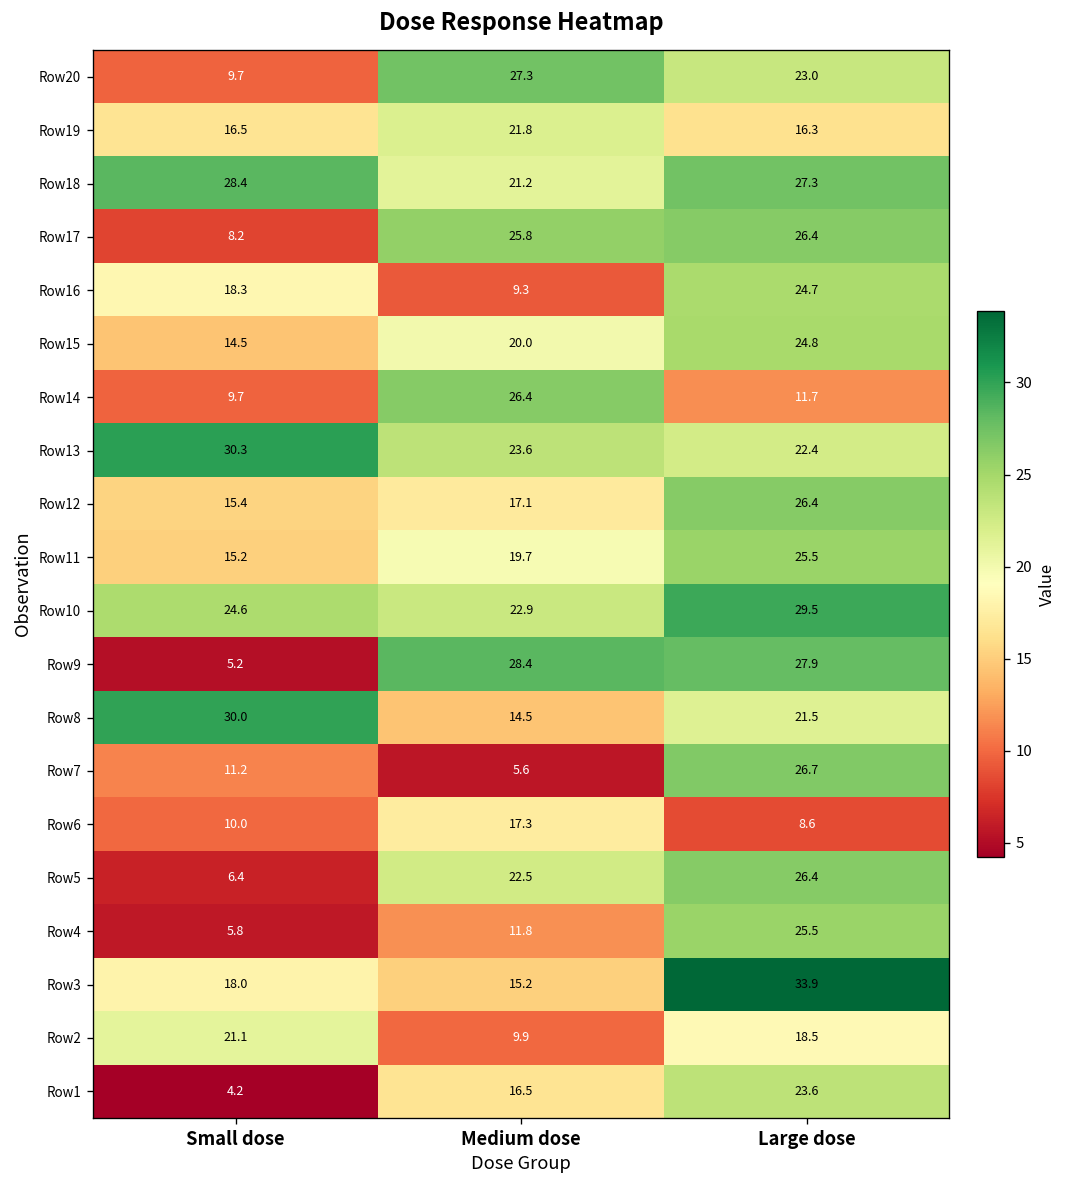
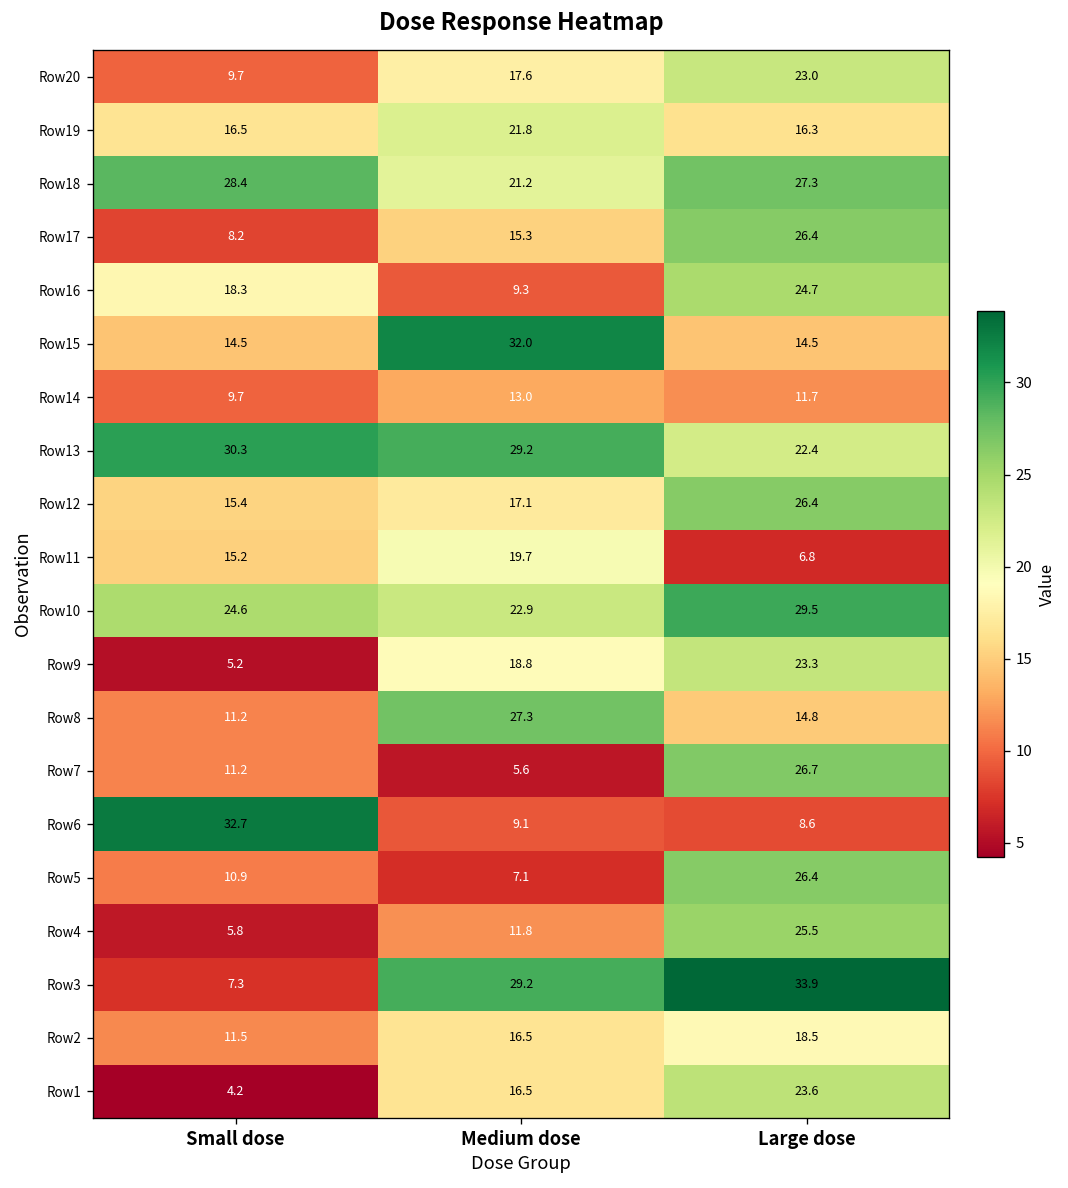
Row20, Medium dose: 27.3 -> 17.6
Row17, Medium dose: 25.8 -> 15.3
Row15, Medium dose: 20.0 -> 32.0
Row15, Large dose: 24.8 -> 14.5
Row14, Medium dose: 26.4 -> 13.0
Row13, Medium dose: 23.6 -> 29.2
Row11, Large dose: 25.5 -> 6.8
Row9, Medium dose: 28.4 -> 18.8
Row9, Large dose: 27.9 -> 23.3
Row8, Small dose: 30.0 -> 11.2
Row8, Medium dose: 14.5 -> 27.3
Row8, Large dose: 21.5 -> 14.8
Row6, Small dose: 10.0 -> 32.7
Row6, Medium dose: 17.3 -> 9.1
Row5, Small dose: 6.4 -> 10.9
Row5, Medium dose: 22.5 -> 7.1
Row3, Small dose: 18.0 -> 7.3
Row3, Medium dose: 15.2 -> 29.2
Row2, Small dose: 21.1 -> 11.5
Row2, Medium dose: 9.9 -> 16.5
